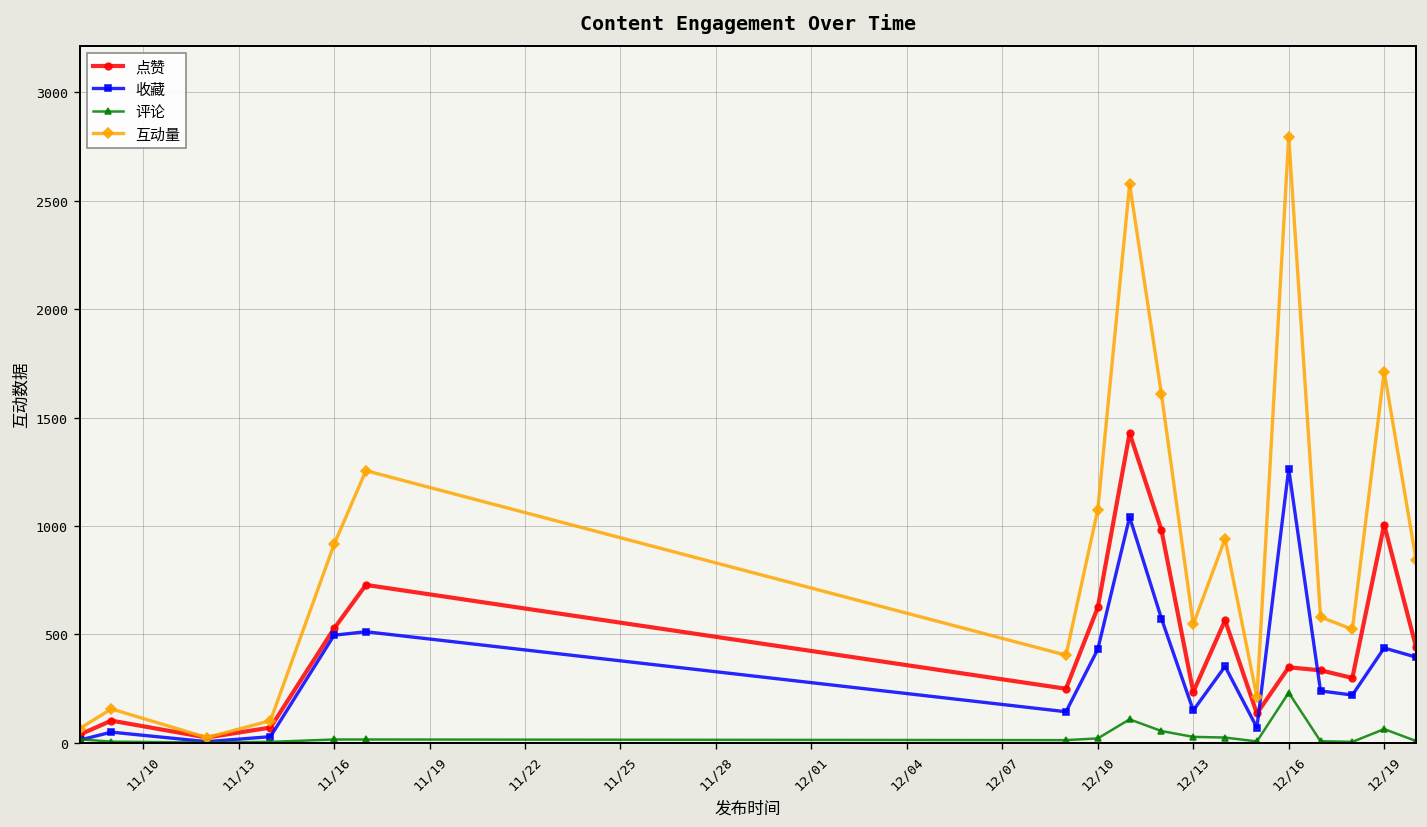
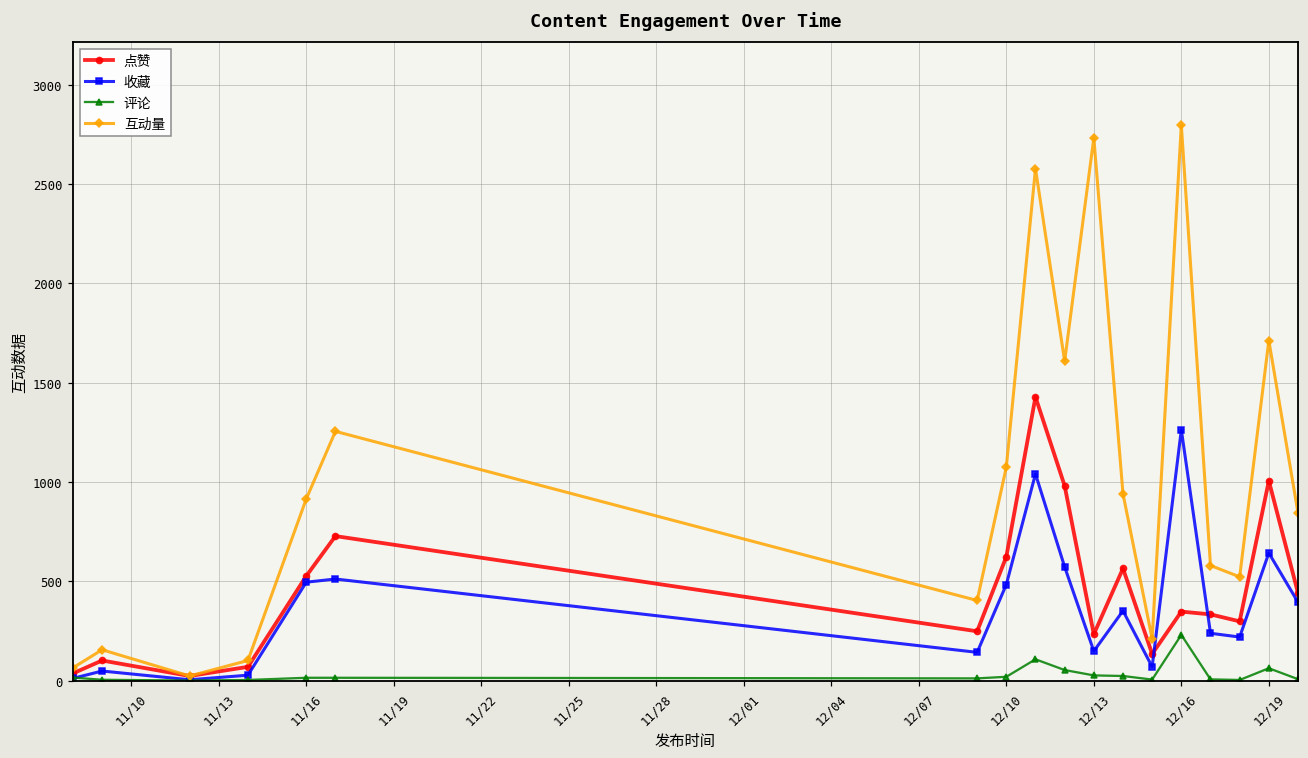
收藏, 12/10: 430 -> 480
互动量, 12/13: 550 -> 2730
收藏, 12/19: 440 -> 640
